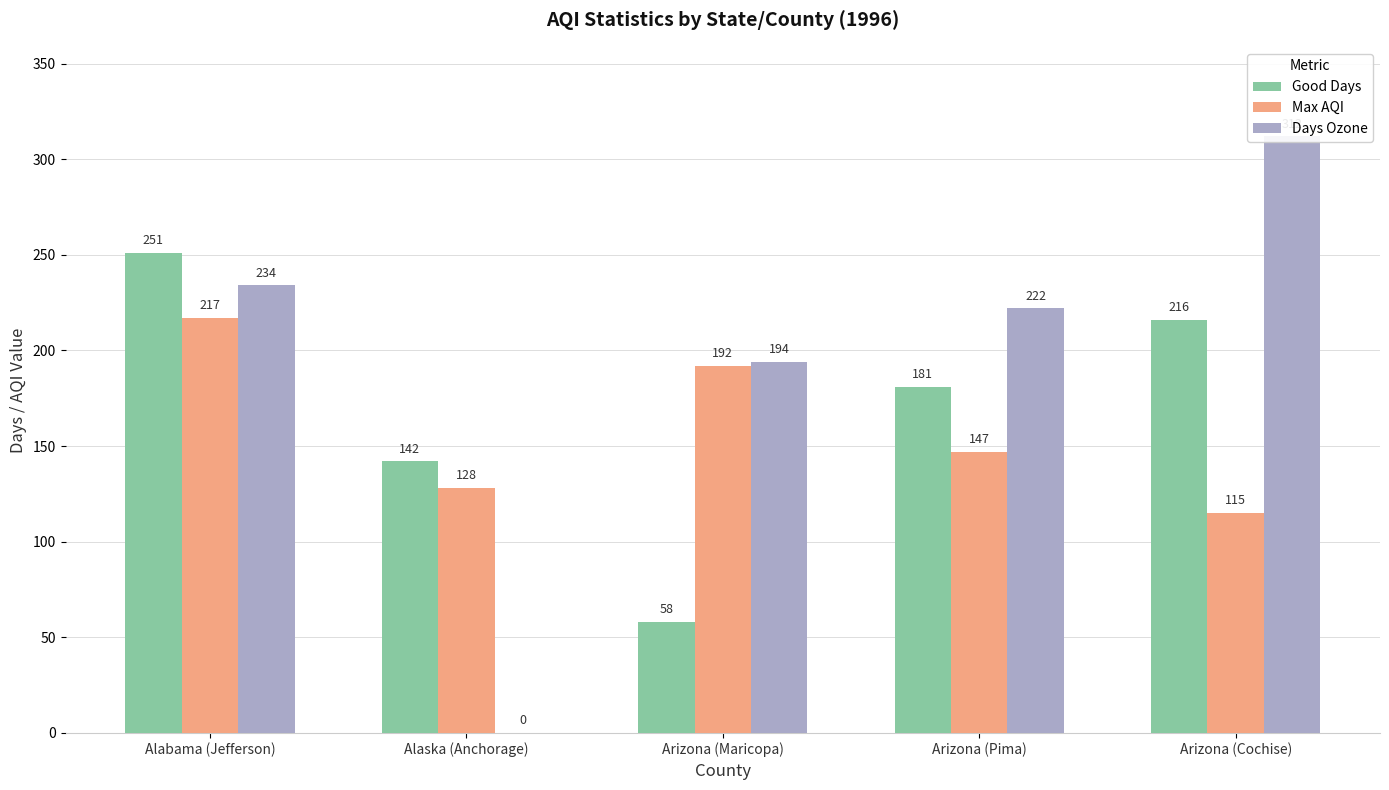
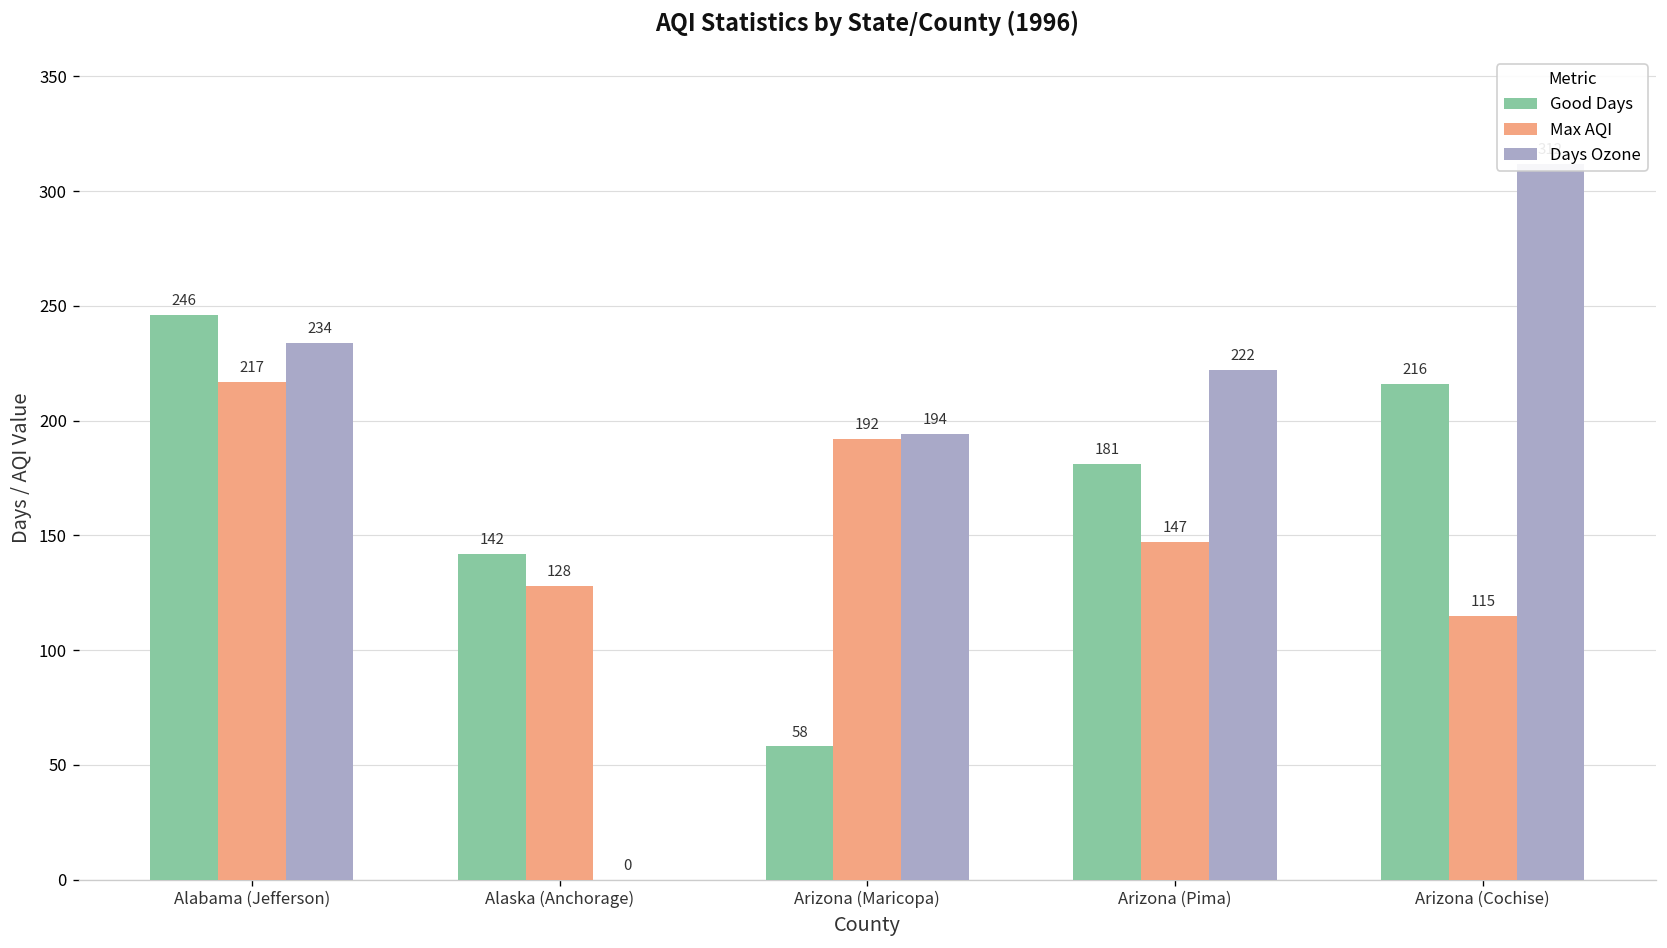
Good Days, Alabama (Jefferson): 251 -> 246
